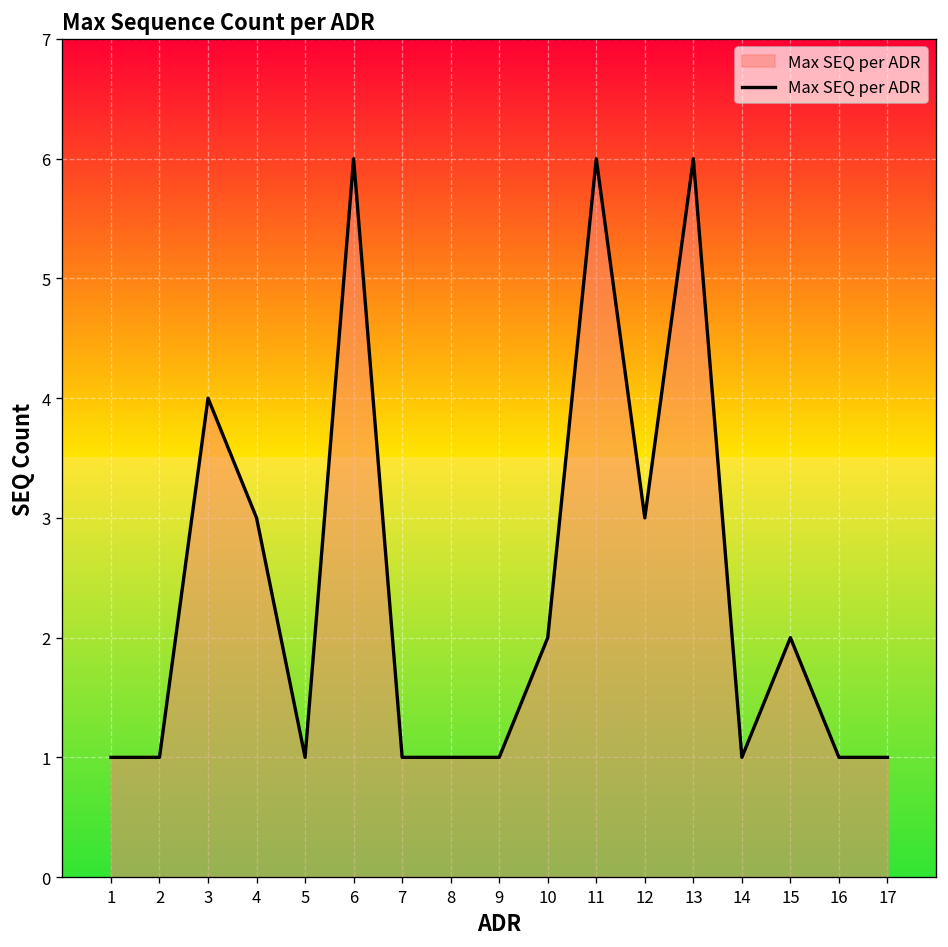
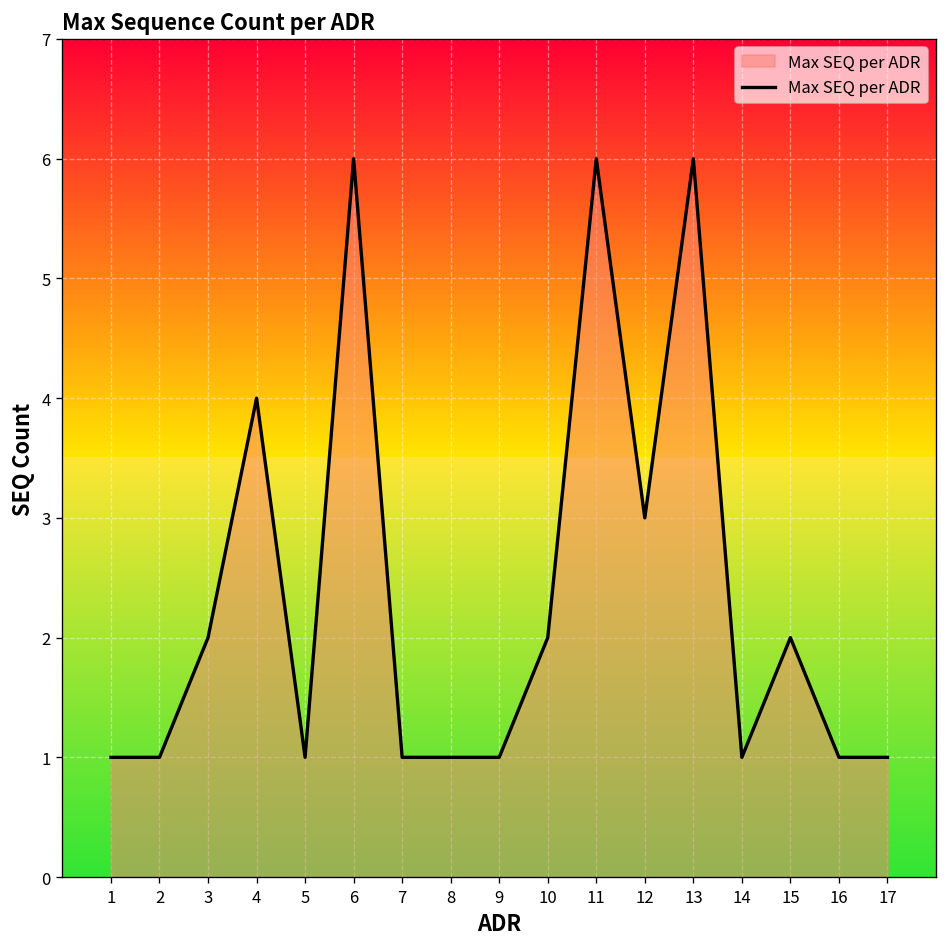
3: 4 -> 2
4: 3 -> 4
